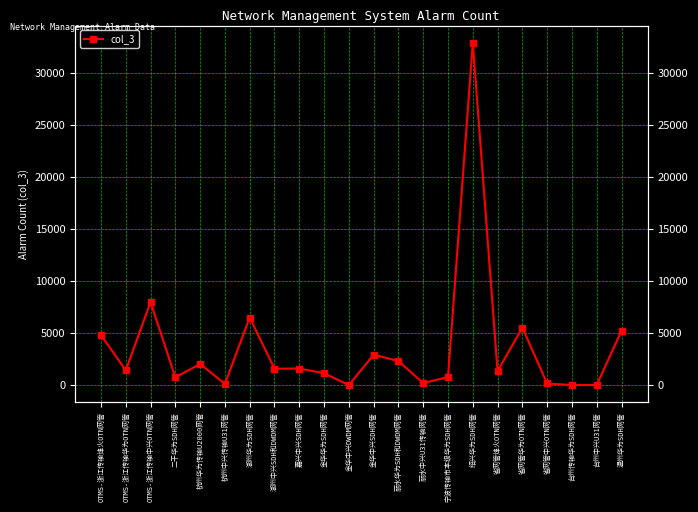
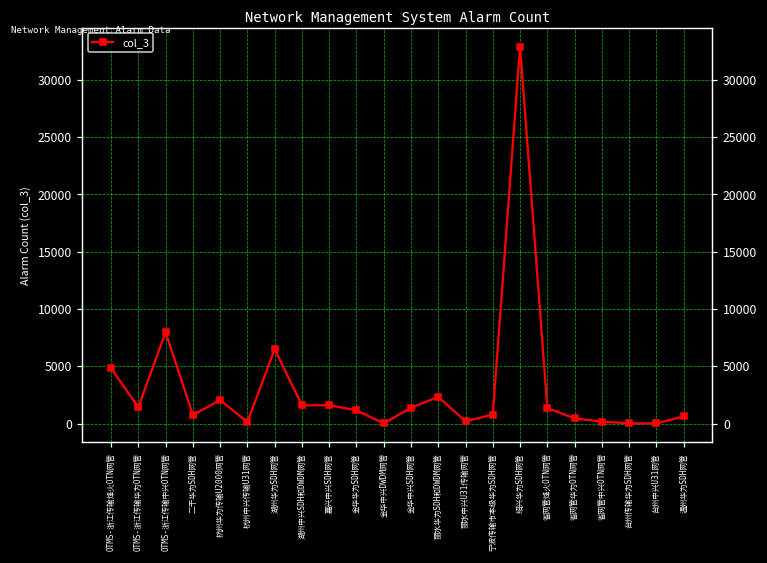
金华中兴SDH网管: 2900 -> 1400
省网管华为OTN网管: 5500 -> 400
温州华为SDH网管: 5200 -> 600
